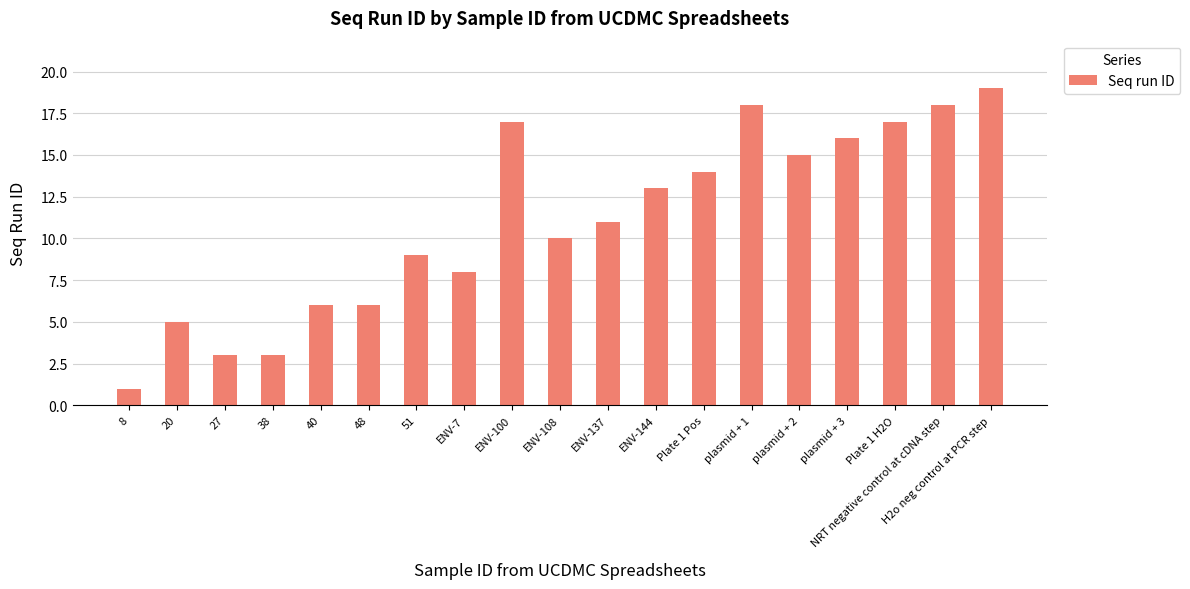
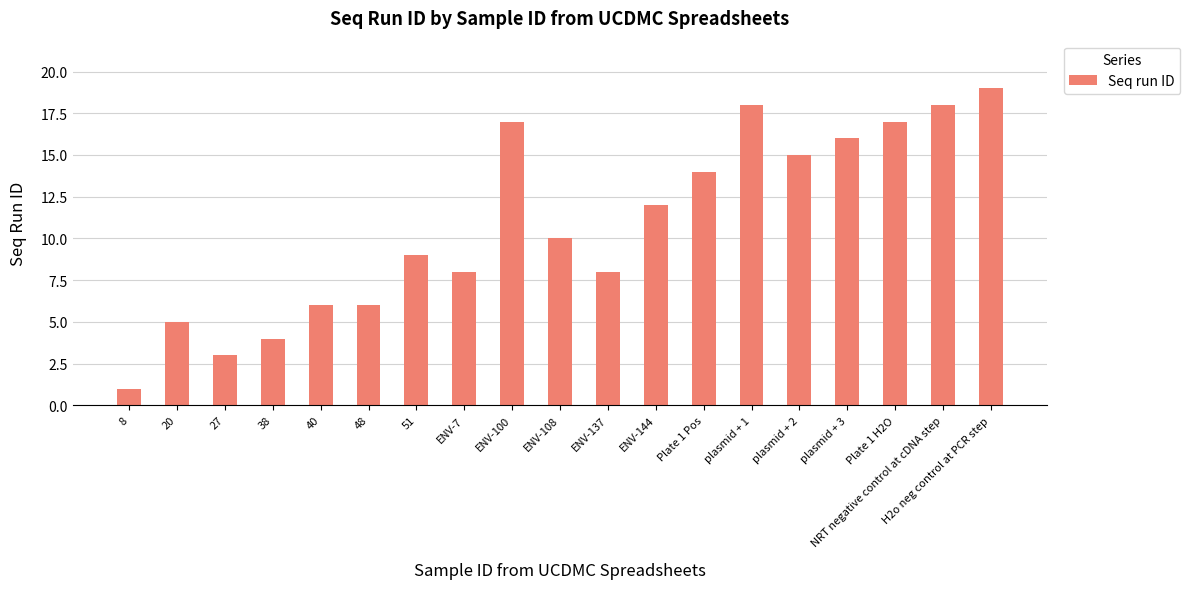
38: 3 -> 4
ENV-137: 11 -> 8
ENV-144: 13 -> 12
